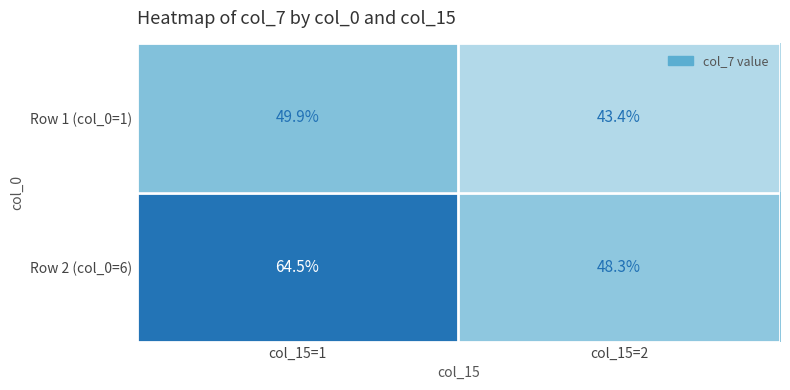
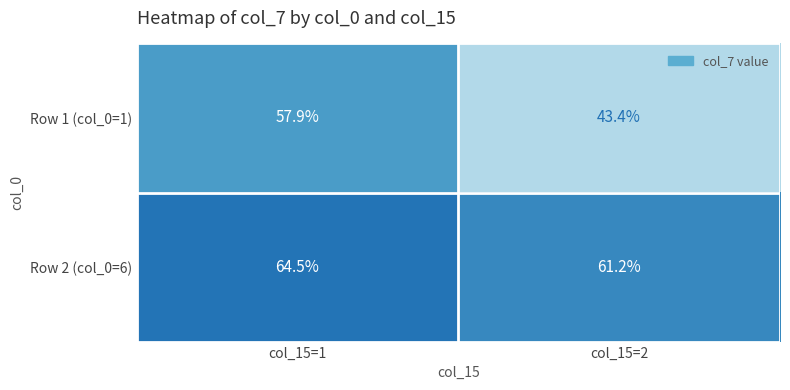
Row 1 (col_0=1), col_15=1: 49.9% -> 57.9%
Row 2 (col_0=6), col_15=2: 48.3% -> 61.2%
